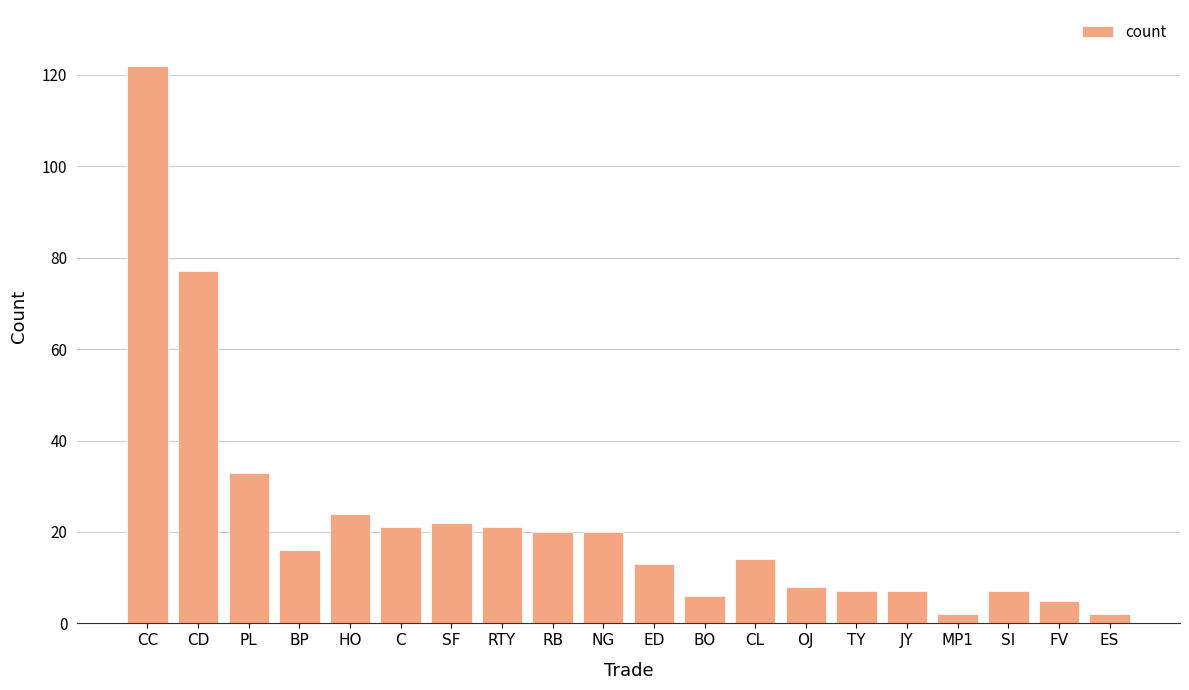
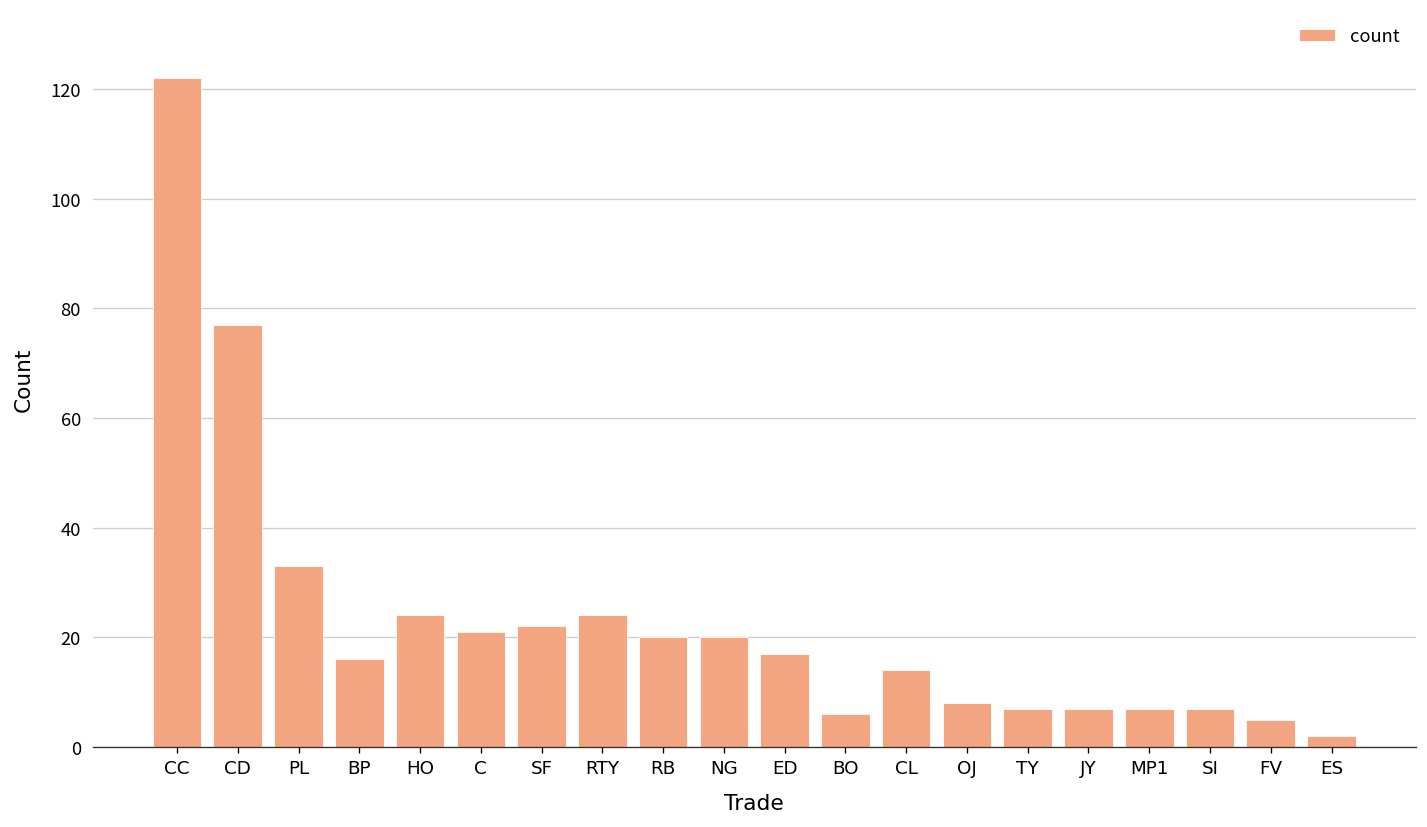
RTY: 21 -> 24
ED: 13 -> 17
MP1: 2 -> 7
